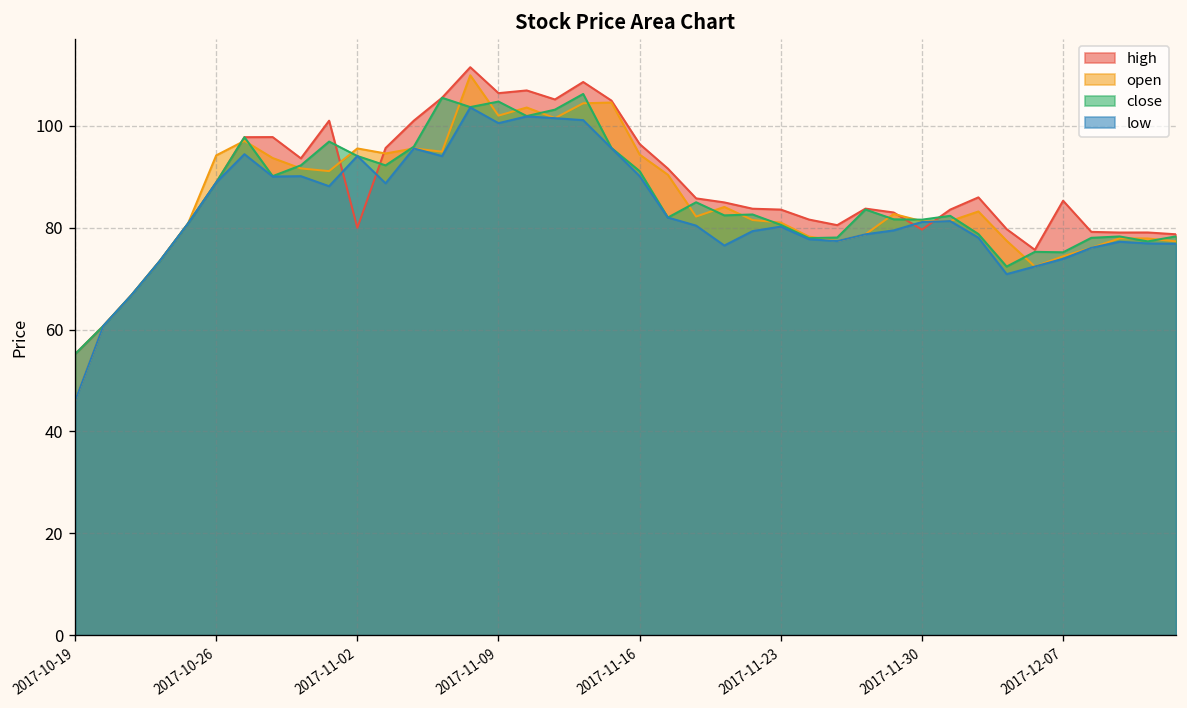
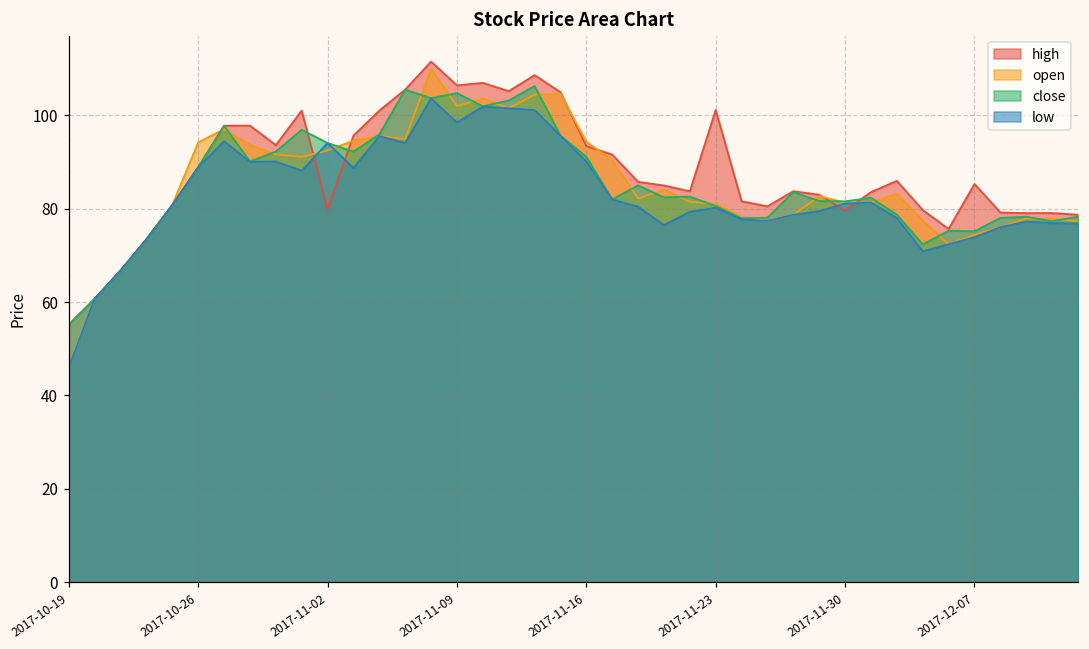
open, 2017-11-02: 96 -> 92
low, 2017-11-09: 101 -> 98
high, 2017-11-16: 96 -> 93
high, 2017-11-23: 84 -> 101
